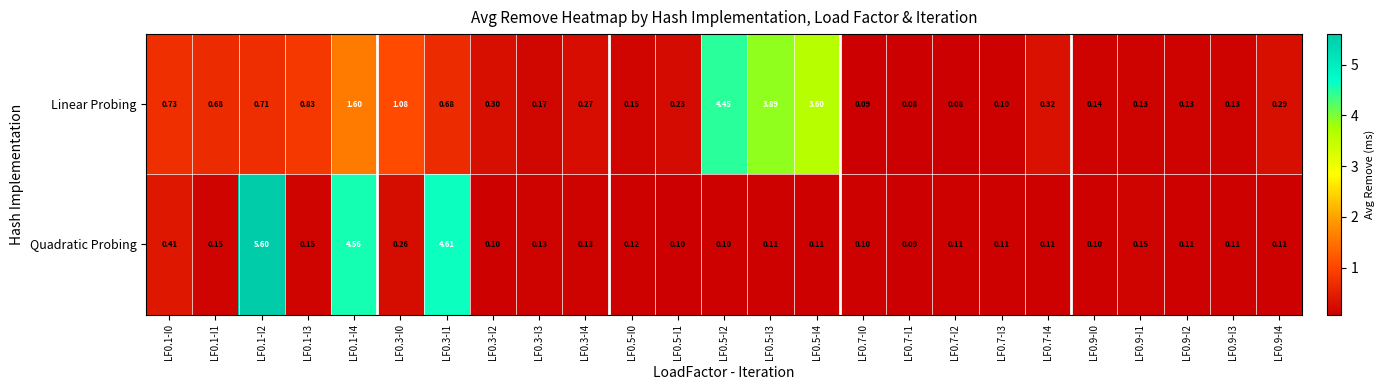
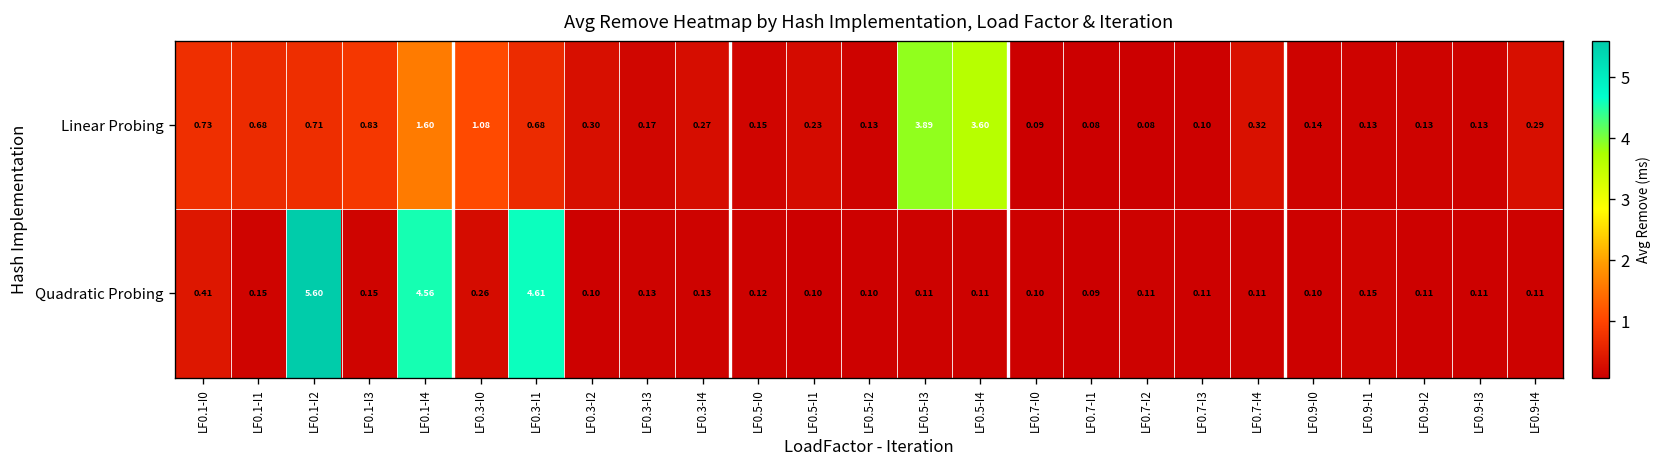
Linear Probing, LF0.5-I2: 4.45 -> 0.13
